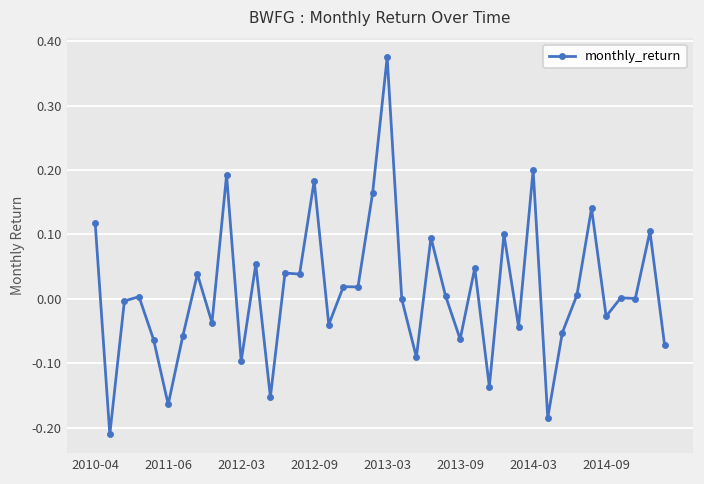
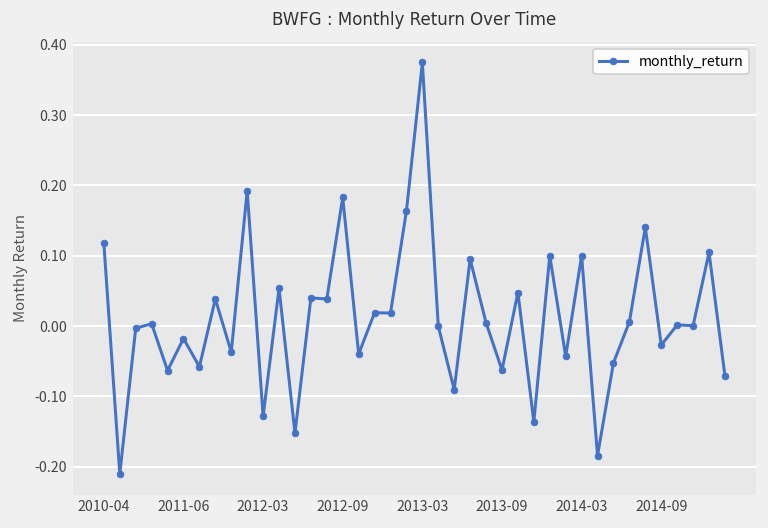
2011-06: -0.16 -> -0.02
2012-03: -0.10 -> -0.13
2014-03: 0.2 -> 0.1
